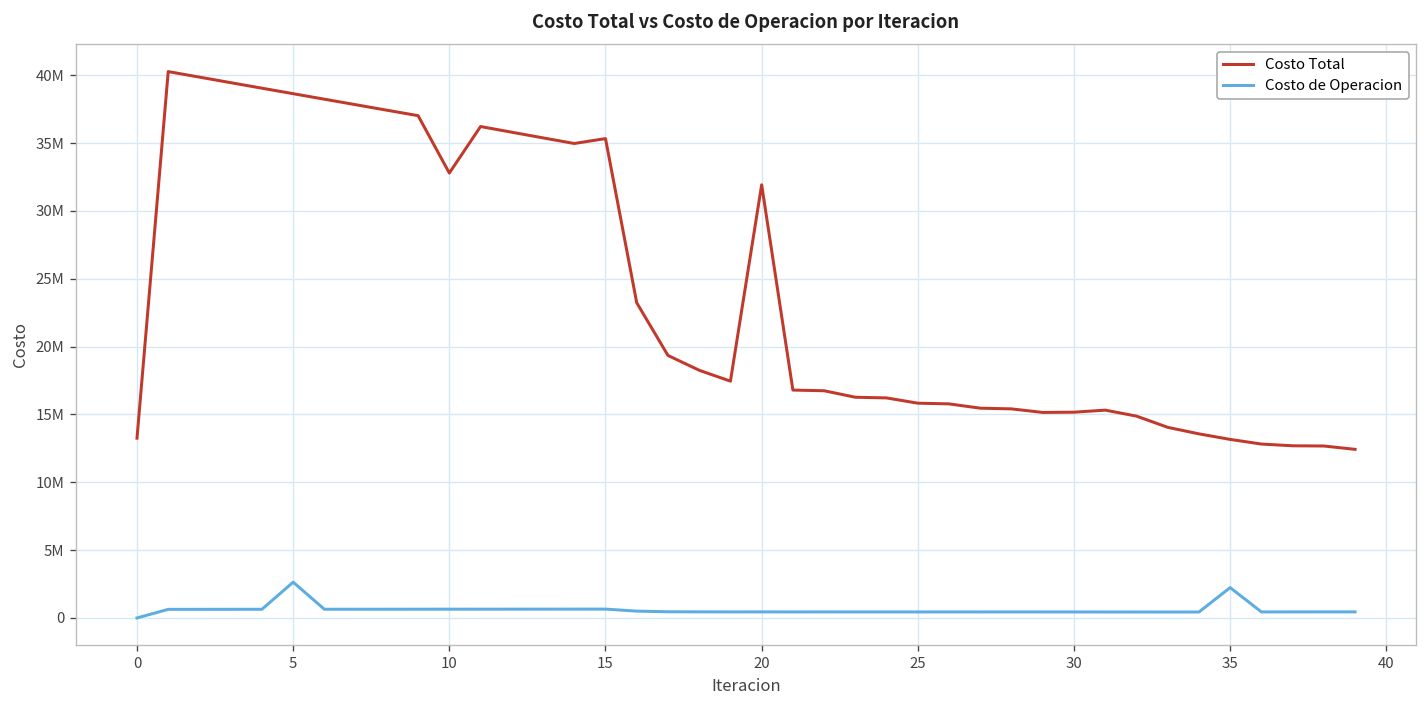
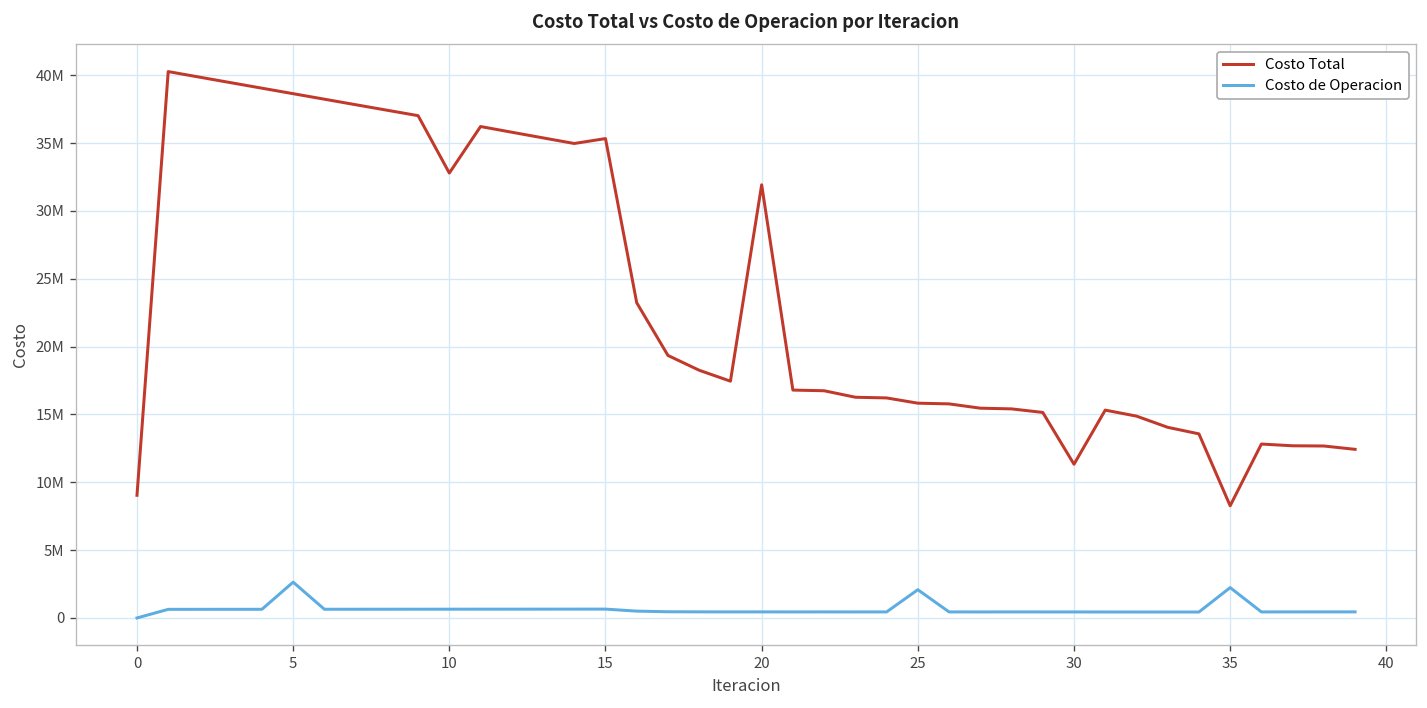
Costo Total, 0: 13300000 -> 9000000
Costo de Operacion, 25: 400000 -> 2100000
Costo Total, 30: 15200000 -> 11300000
Costo Total, 35: 13200000 -> 8300000
